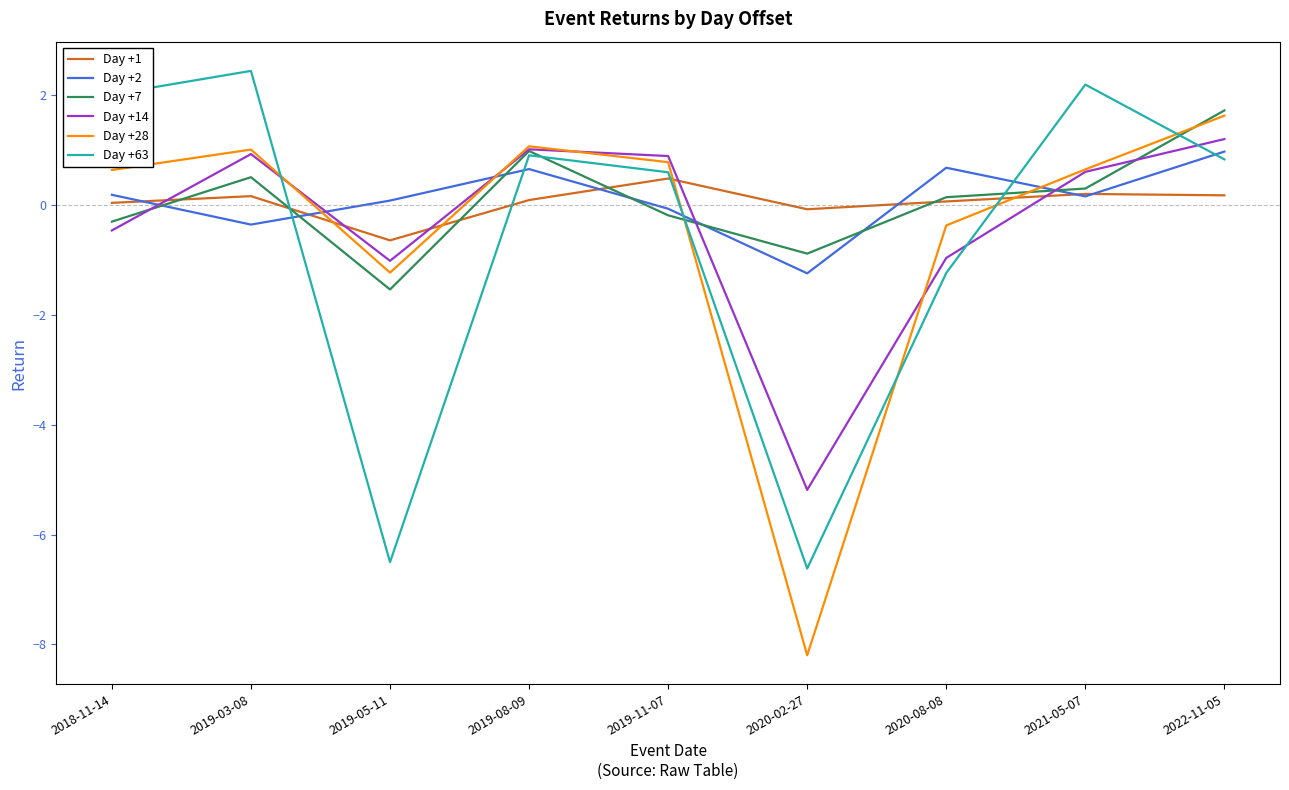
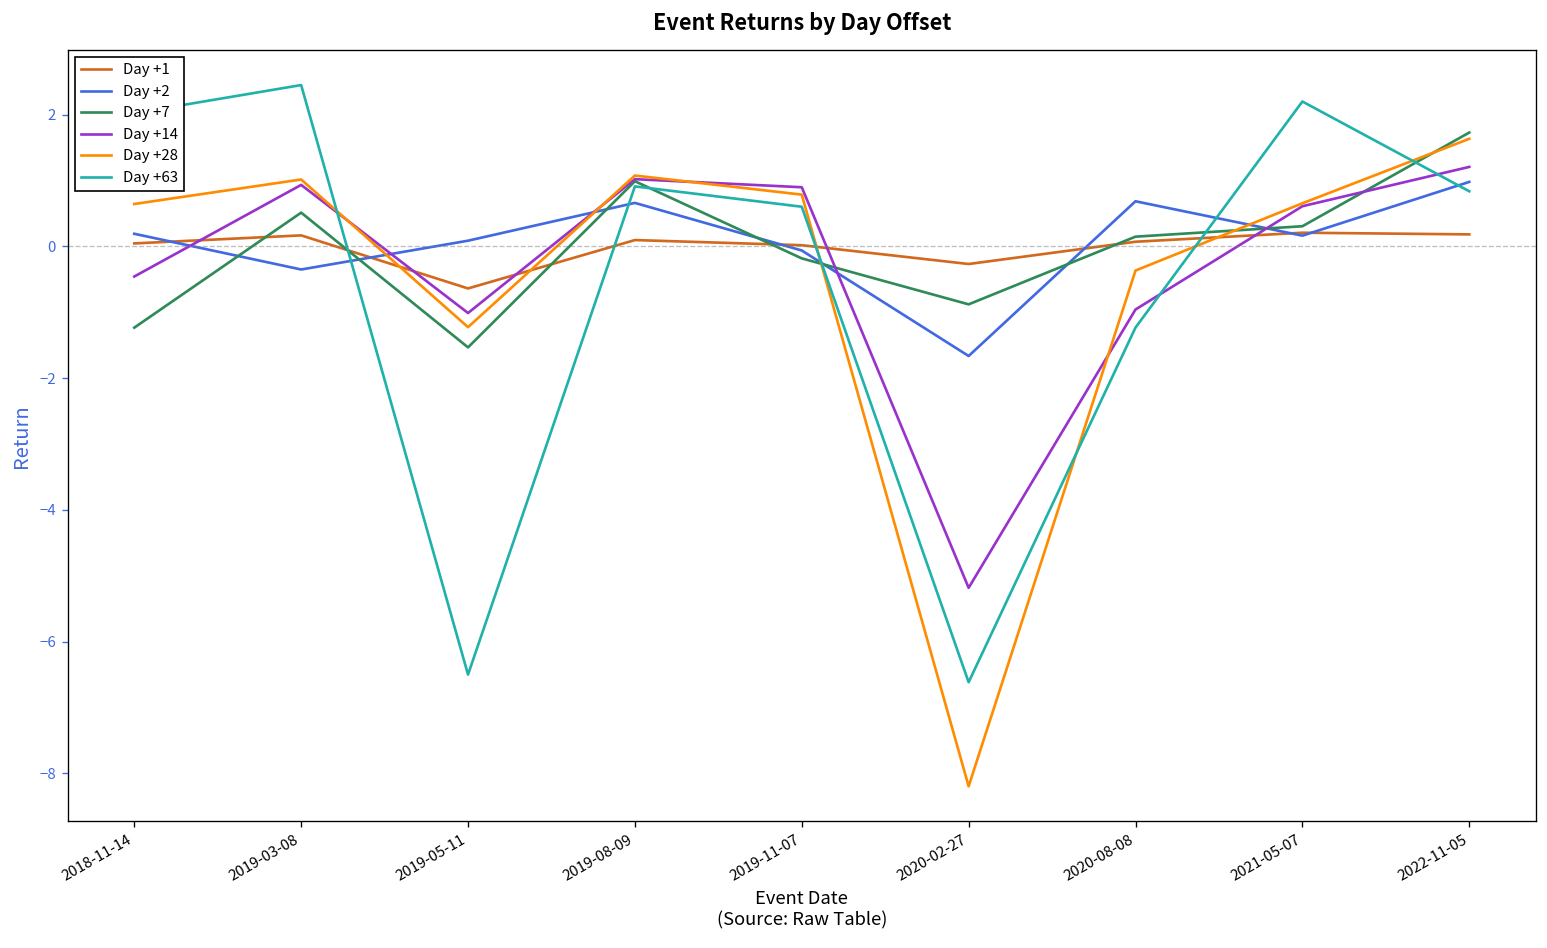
Day +7, 2018-11-14: -0.3 -> -1.2
Day +1, 2019-11-07: 0.5 -> 0.0
Day +1, 2020-02-27: -0.1 -> -0.3
Day +2, 2020-02-27: -1.2 -> -1.7
